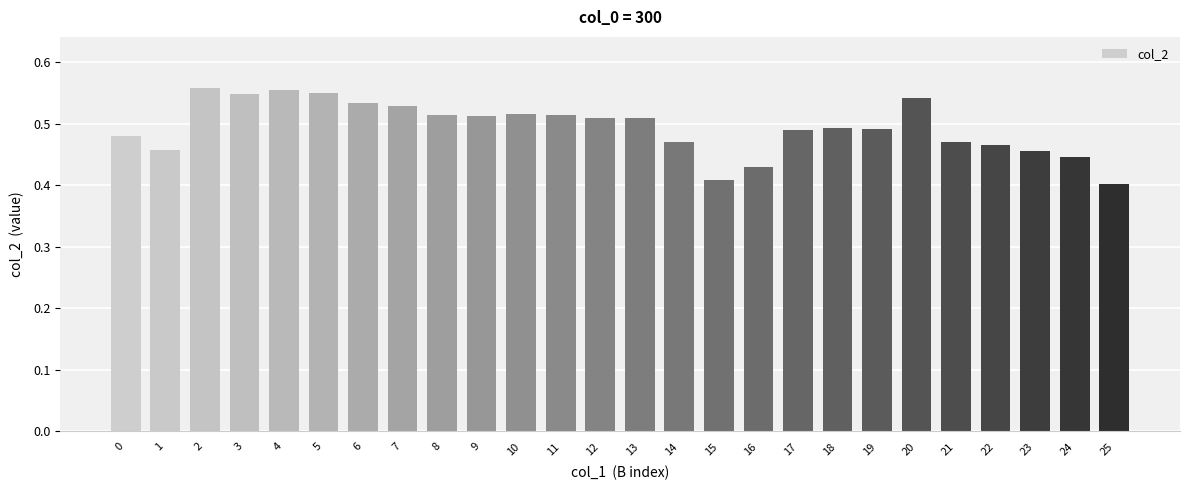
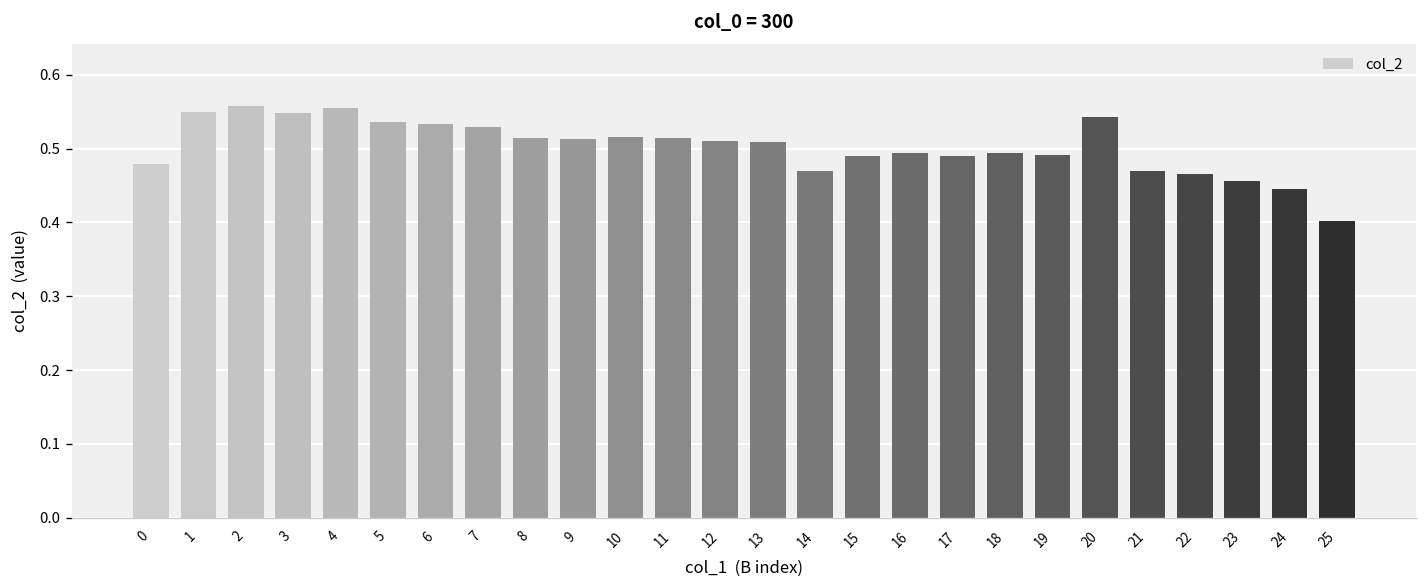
1: 0.46 -> 0.55
5: 0.55 -> 0.54
15: 0.41 -> 0.49
16: 0.43 -> 0.49
